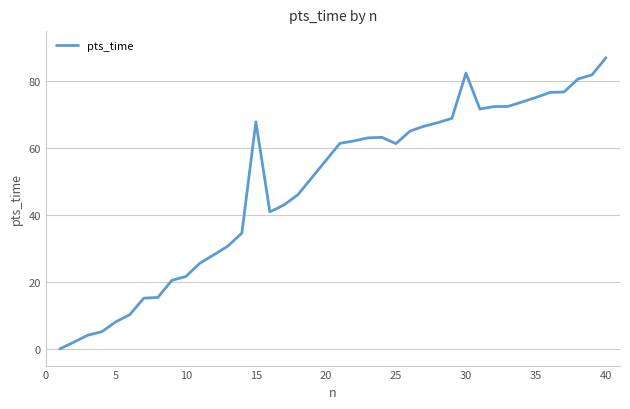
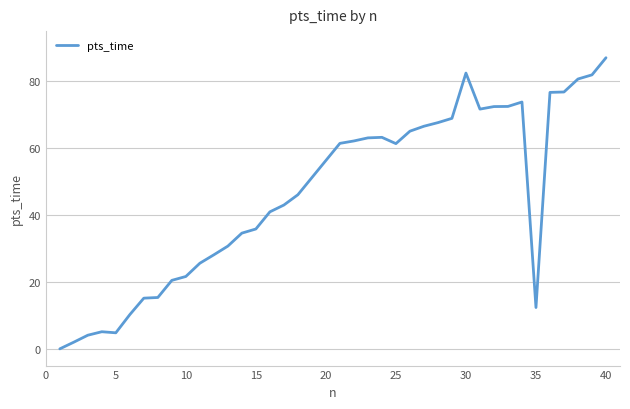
5: 8 -> 5
15: 68 -> 36
35: 75 -> 12
